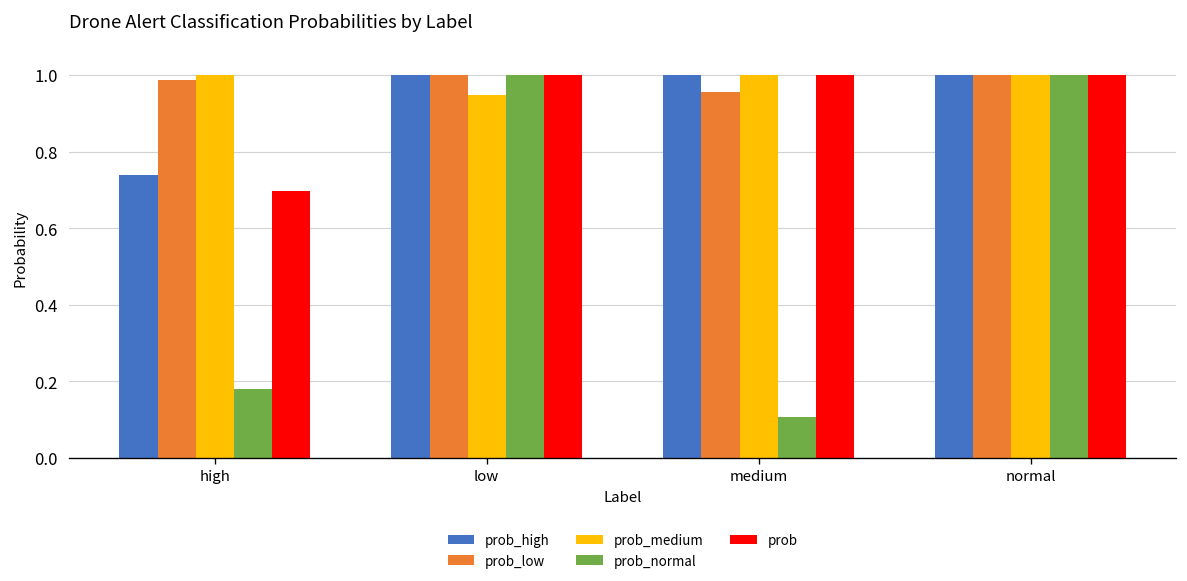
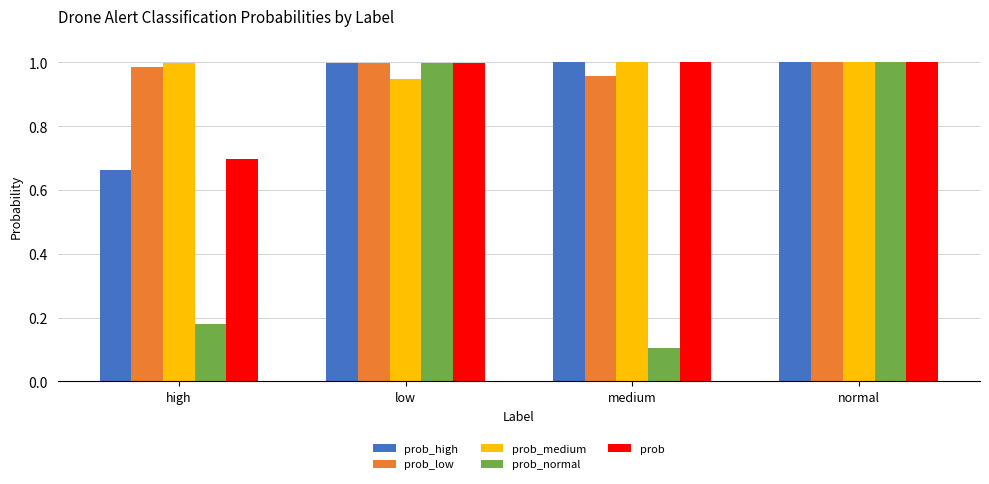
prob_high, high: 0.74 -> 0.66
